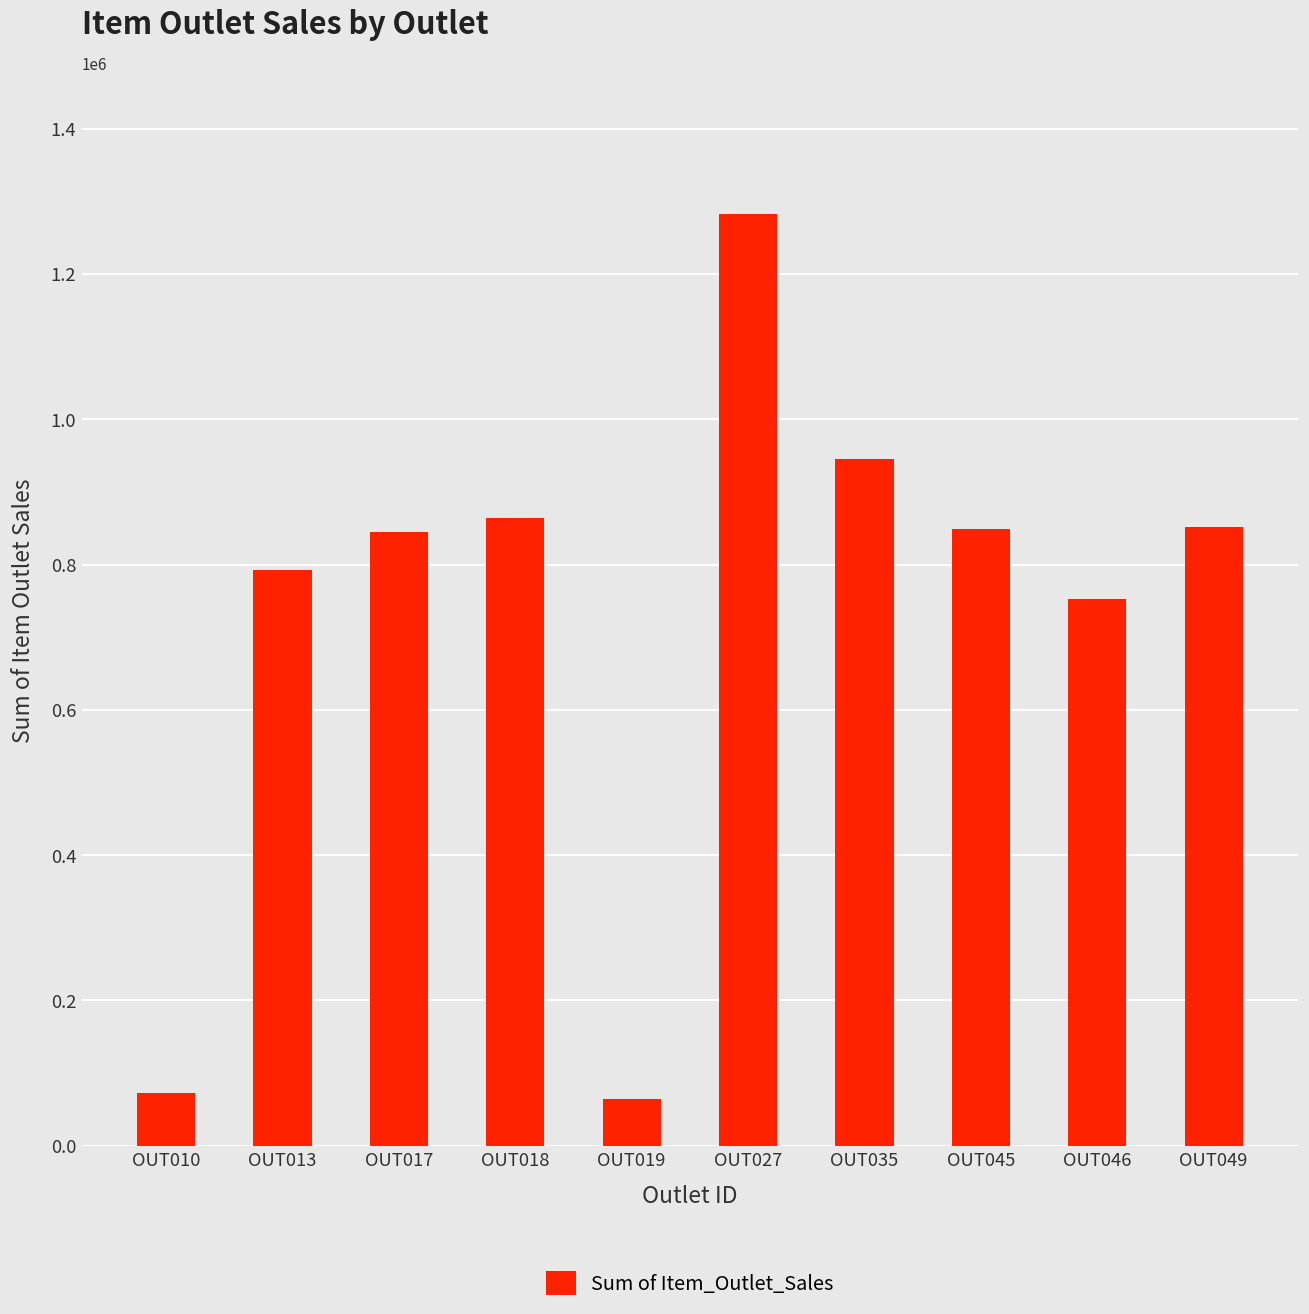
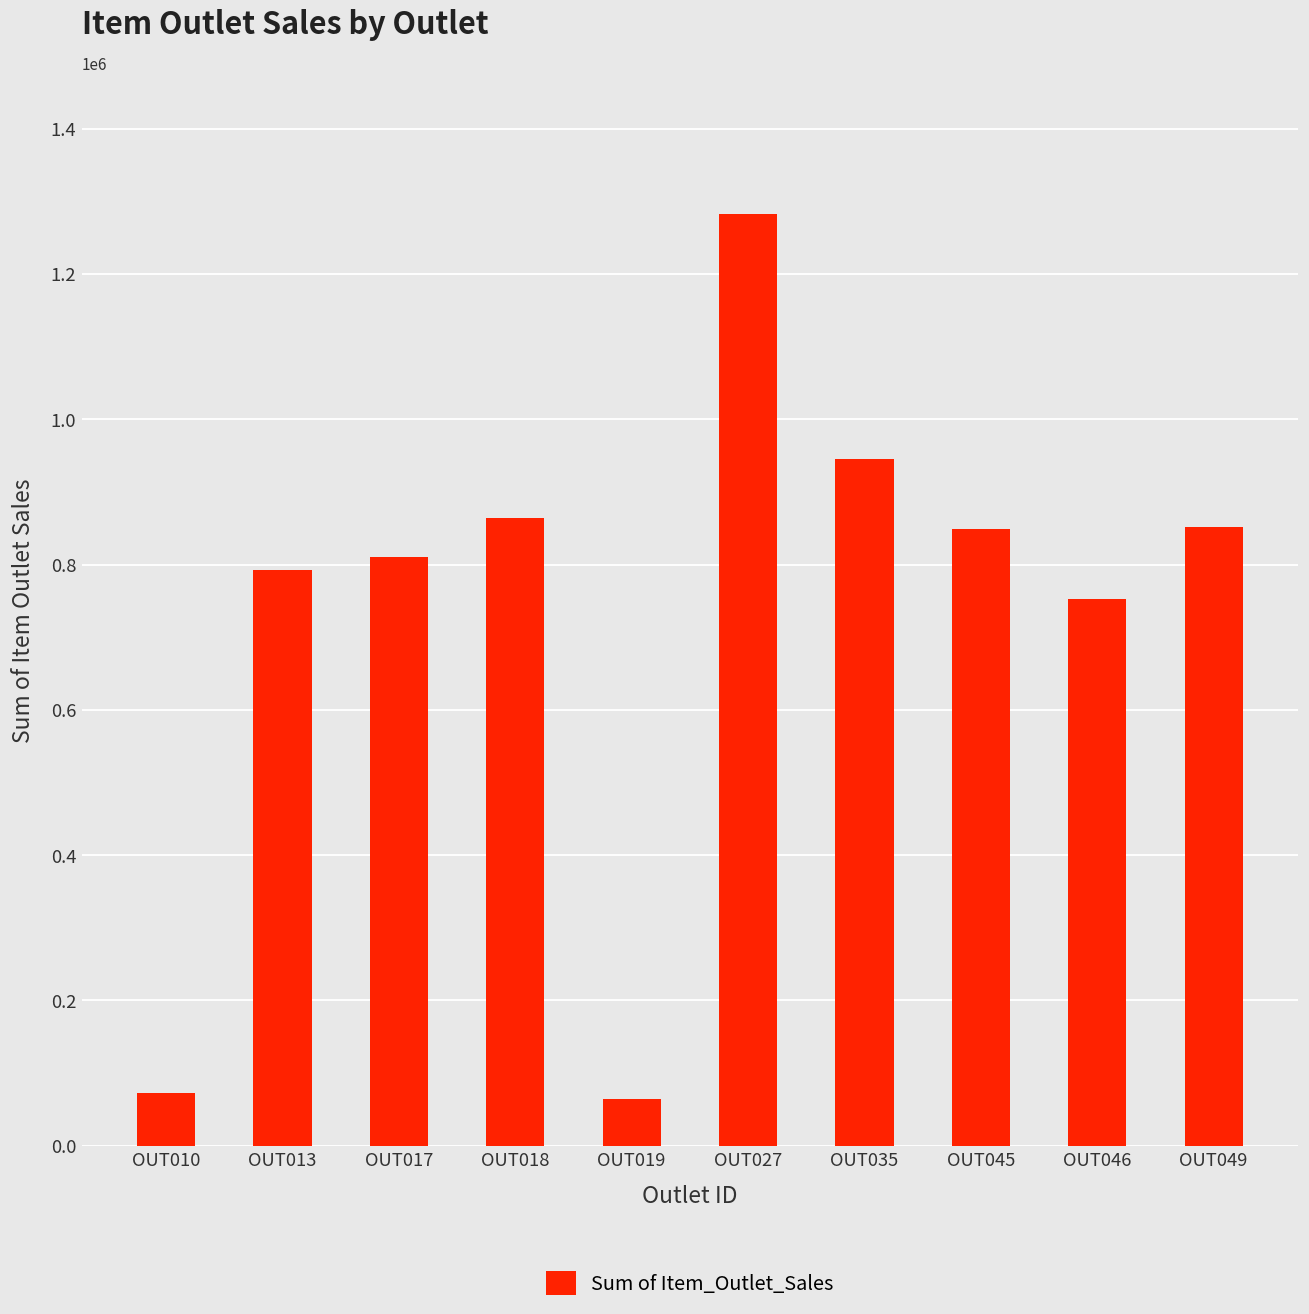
OUT017: 850000 -> 810000
